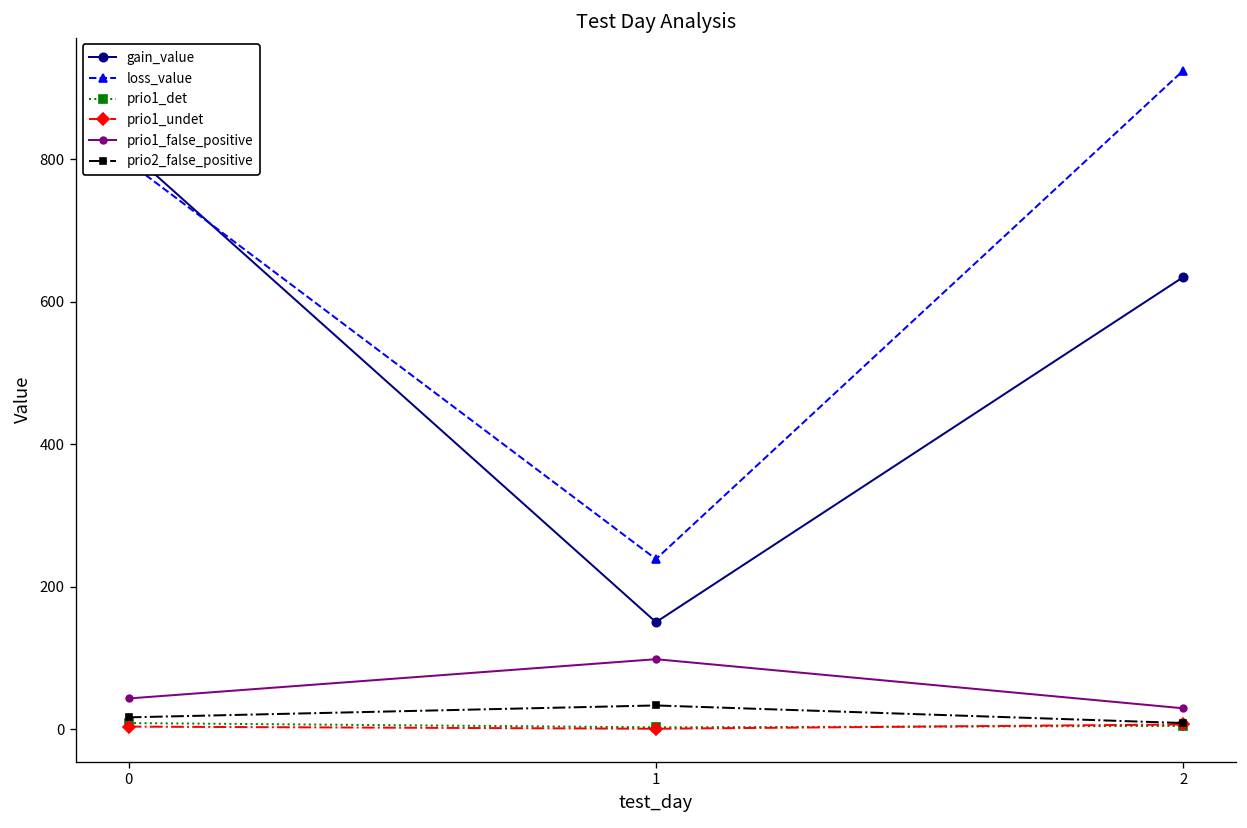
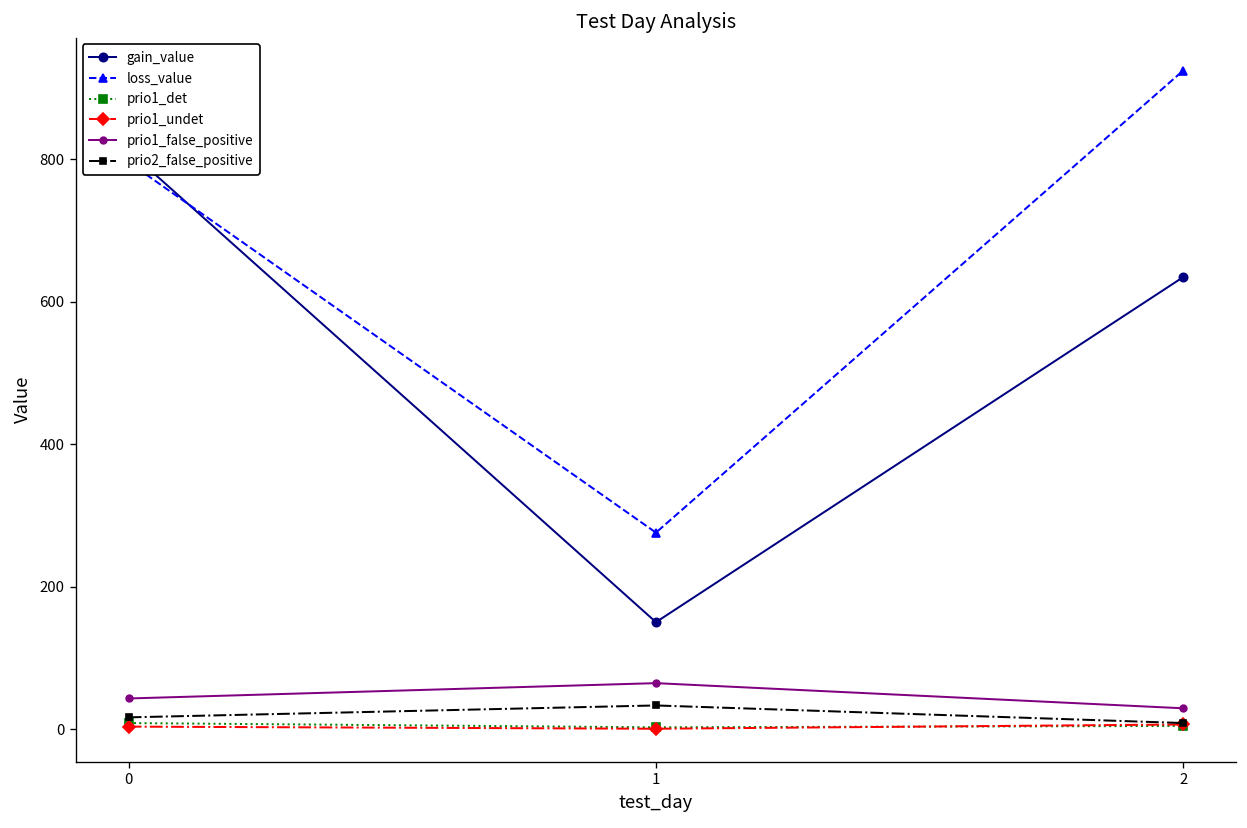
loss_value, 1: 240 -> 280
prio1_false_positive, 1: 100 -> 70
